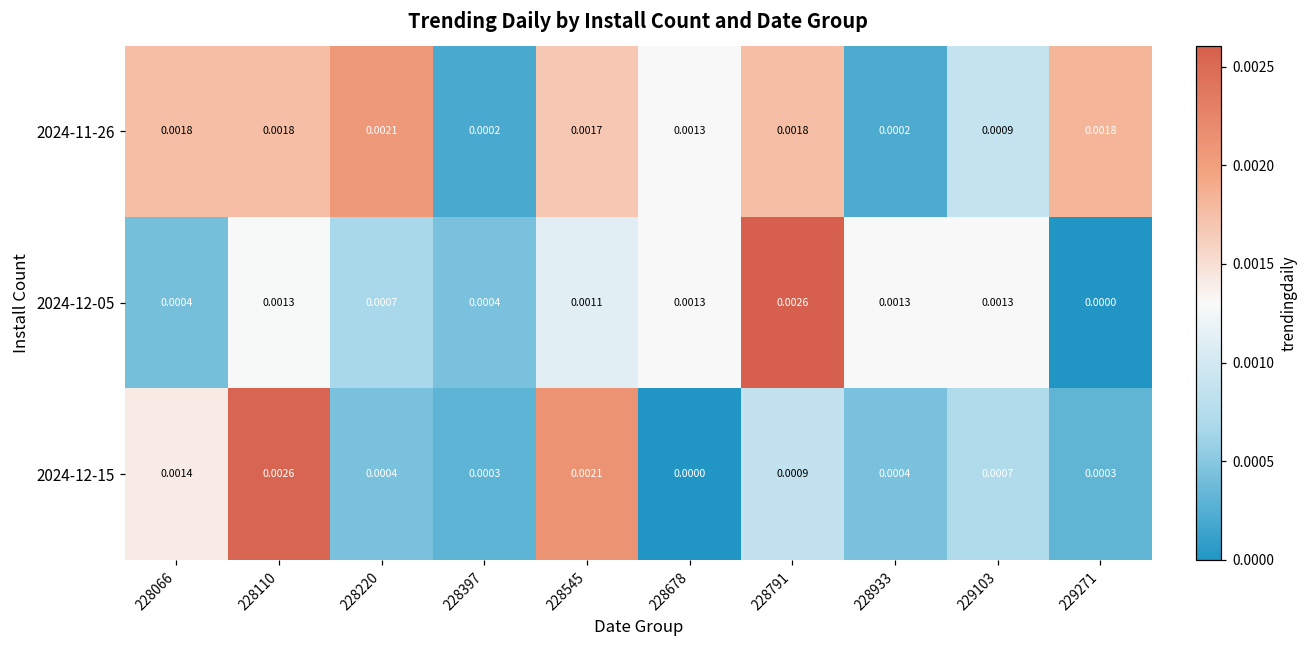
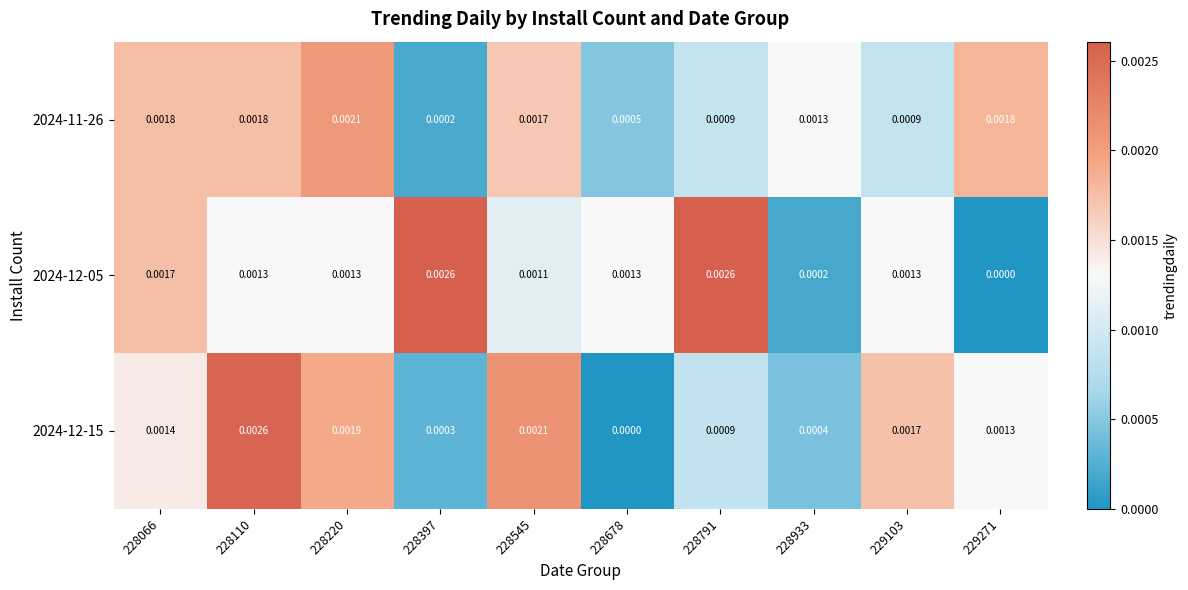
2024-11-26, 228678: 0.0013 -> 0.0005
2024-11-26, 228791: 0.0018 -> 0.0009
2024-11-26, 228933: 0.0002 -> 0.0013
2024-12-05, 228066: 0.0004 -> 0.0017
2024-12-05, 228220: 0.0007 -> 0.0013
2024-12-05, 228397: 0.0004 -> 0.0026
2024-12-05, 228933: 0.0013 -> 0.0002
2024-12-15, 228220: 0.0004 -> 0.0019
2024-12-15, 229103: 0.0007 -> 0.0017
2024-12-15, 229271: 0.0003 -> 0.0013
